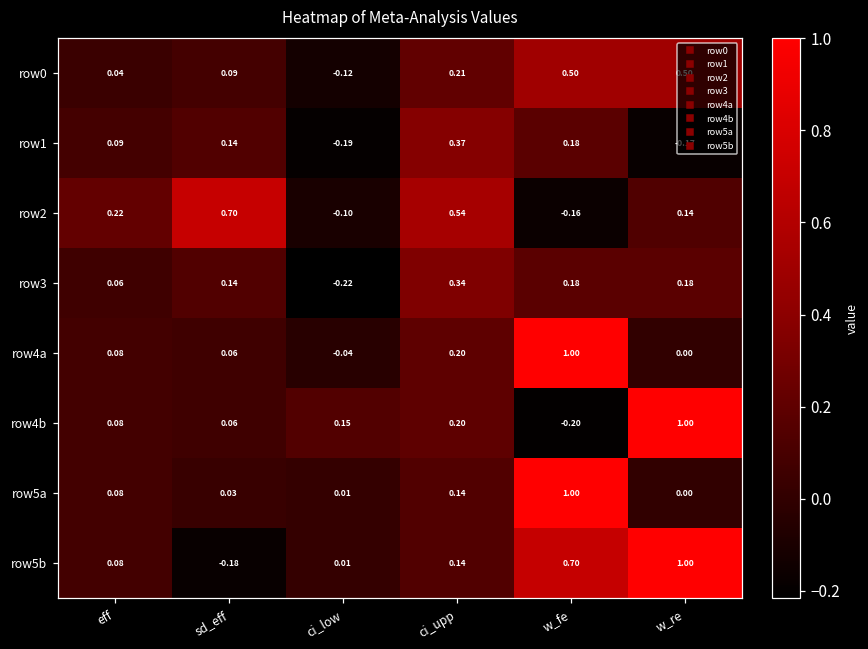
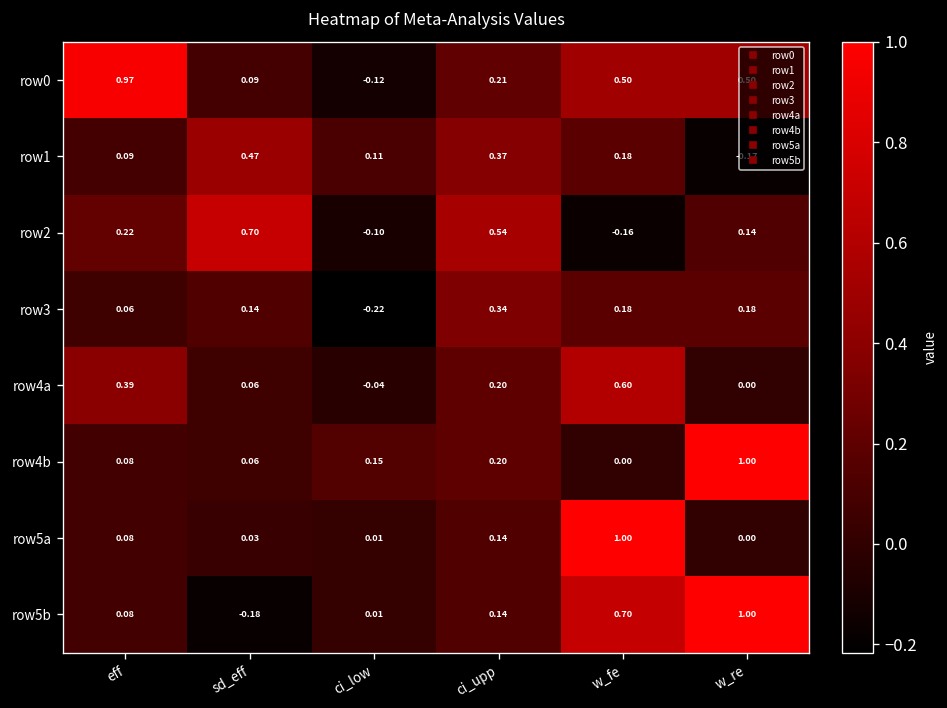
row0, eff: 0.04 -> 0.97
row1, sd_eff: 0.14 -> 0.47
row1, ci_low: -0.19 -> 0.11
row4a, eff: 0.08 -> 0.39
row4a, w_fe: 1.00 -> 0.60
row4b, w_fe: -0.20 -> 0.00
